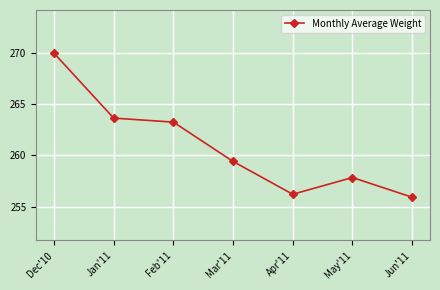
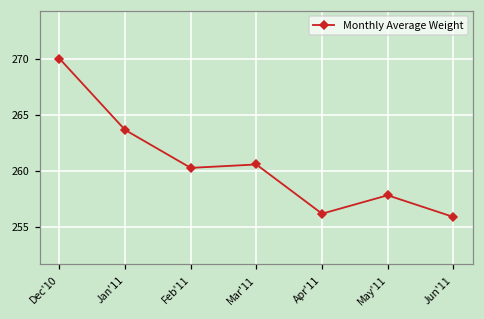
Feb'11: 263.3 -> 260.3
Mar'11: 259.4 -> 260.6
